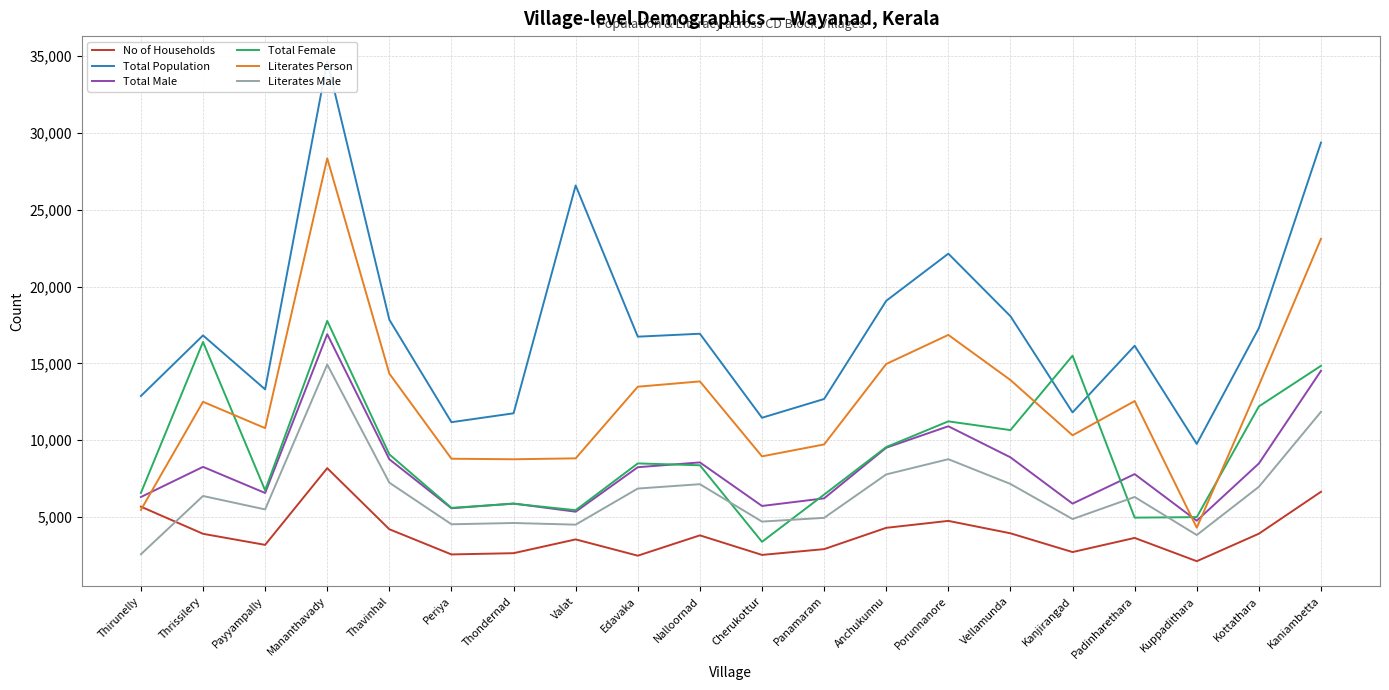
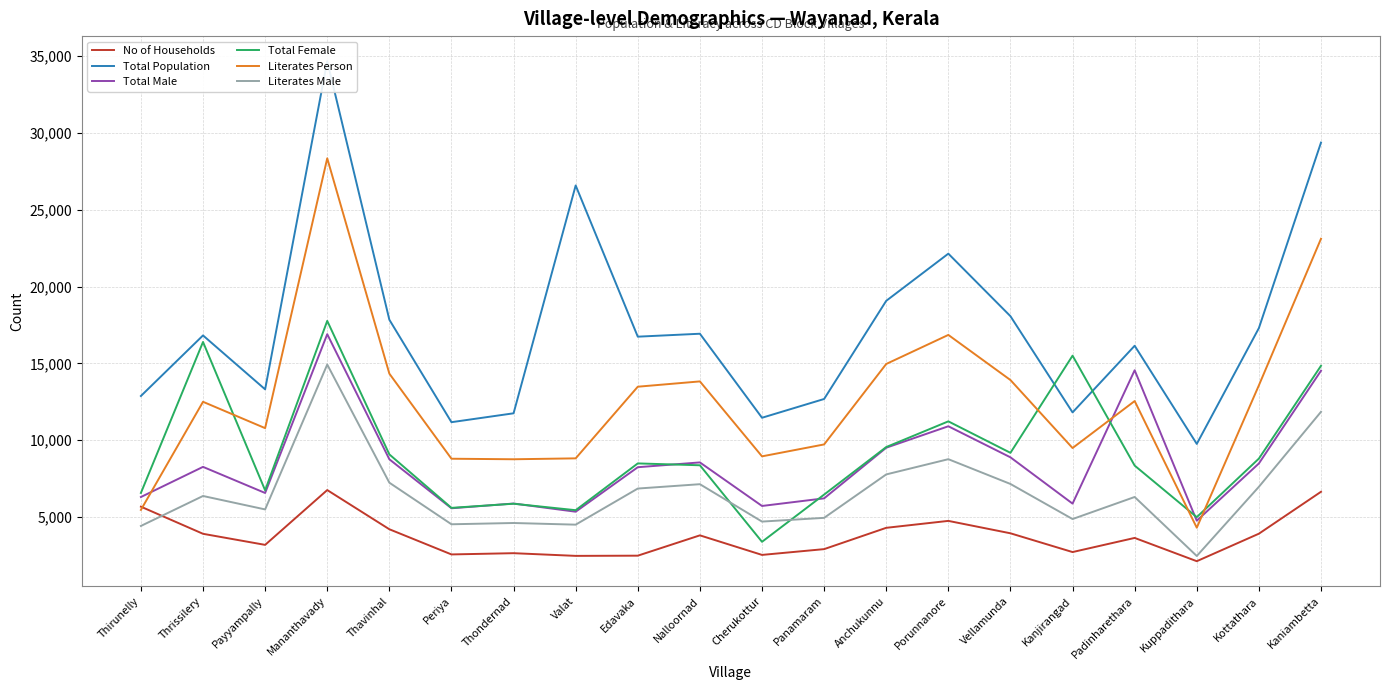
Literates Male, Thirunelly: 2,600 -> 4,400
No of Households, Mananthavady: 8,200 -> 6,800
No of Households, Valat: 3,500 -> 2,500
Total Female, Vellamunda: 10,700 -> 9,200
Literates Person, Kanjirangad: 10,300 -> 9,500
Total Male, Padinharethara: 7,800 -> 14,600
Total Female, Padinharethara: 5,000 -> 8,400
Literates Male, Kuppadithara: 3,800 -> 2,500
Total Female, Kottathara: 12,200 -> 8,800
